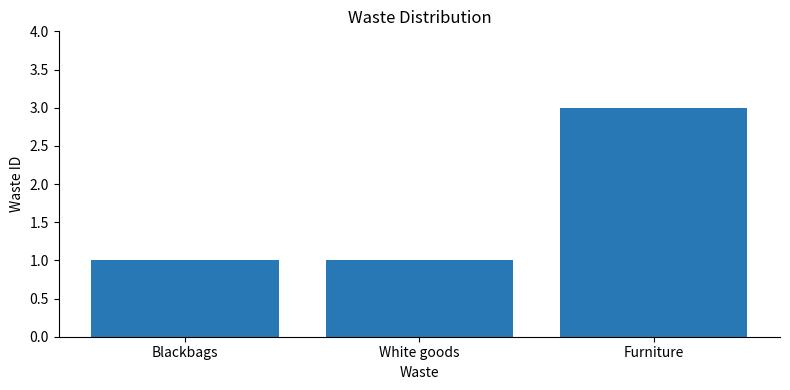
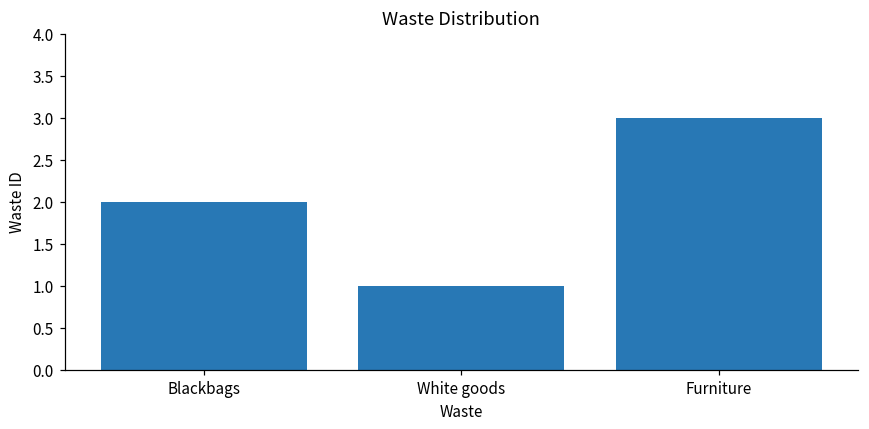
Blackbags: 1 -> 2
